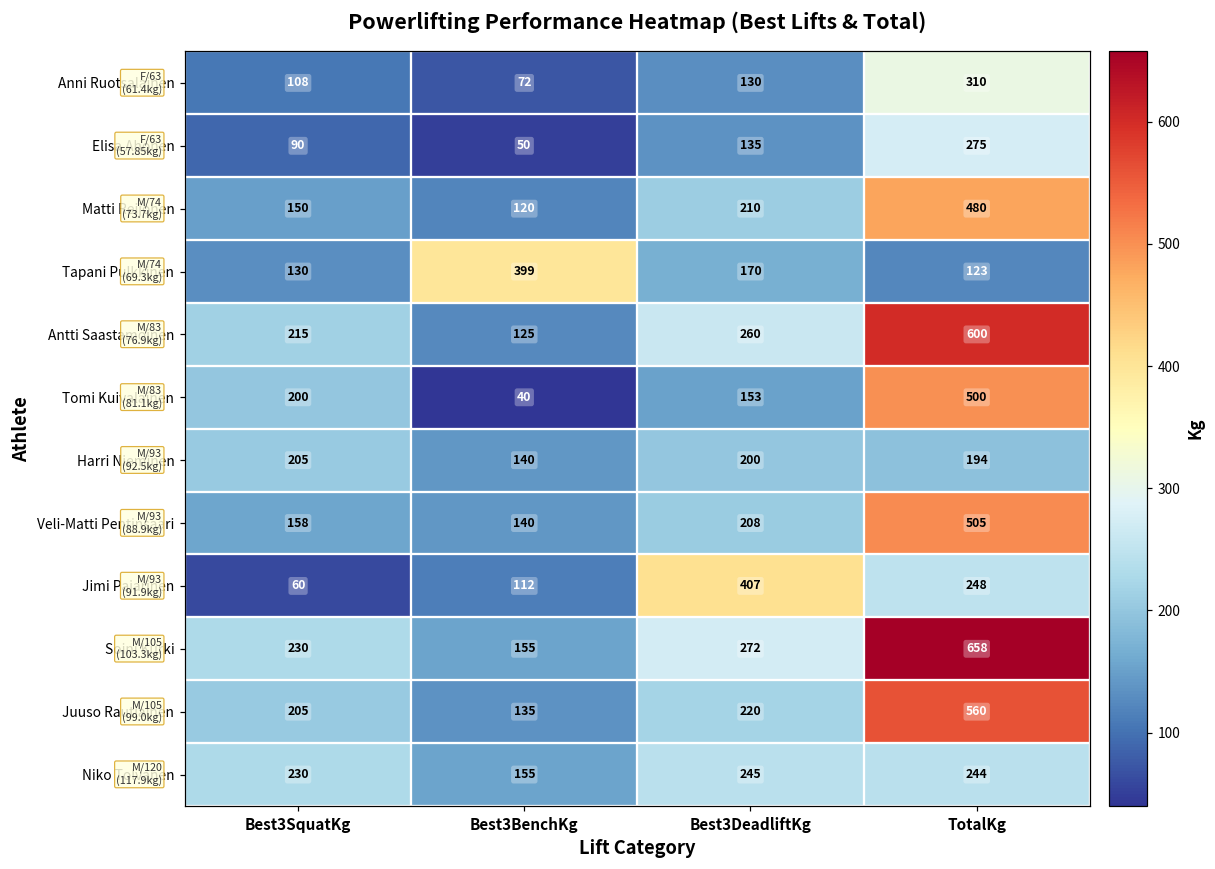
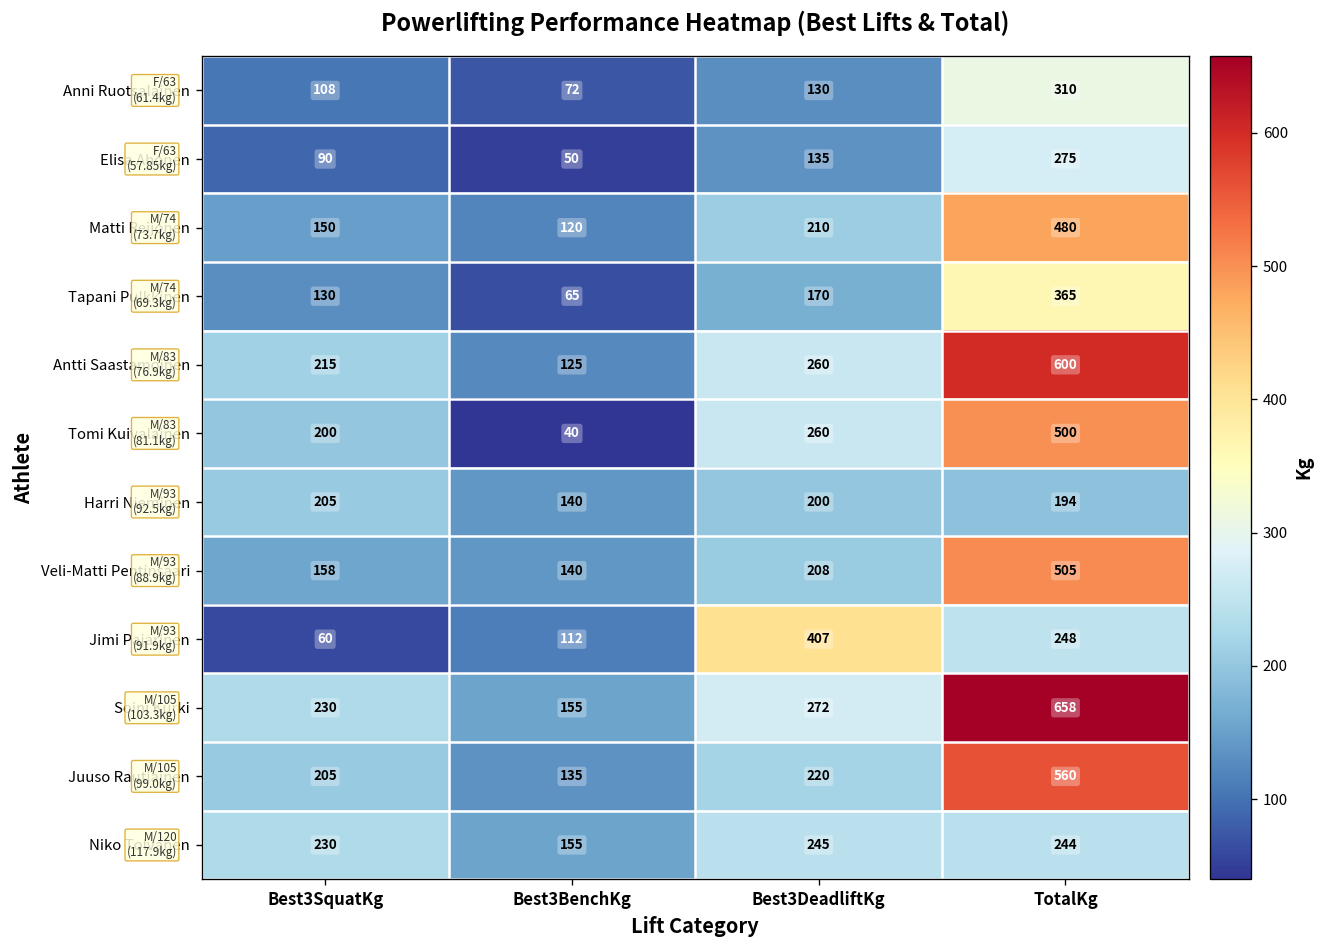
Tapani Pulkkinen, Best3BenchKg: 399 -> 65
Tapani Pulkkinen, TotalKg: 123 -> 365
Tomi Kuivalainen, Best3DeadliftKg: 153 -> 260
